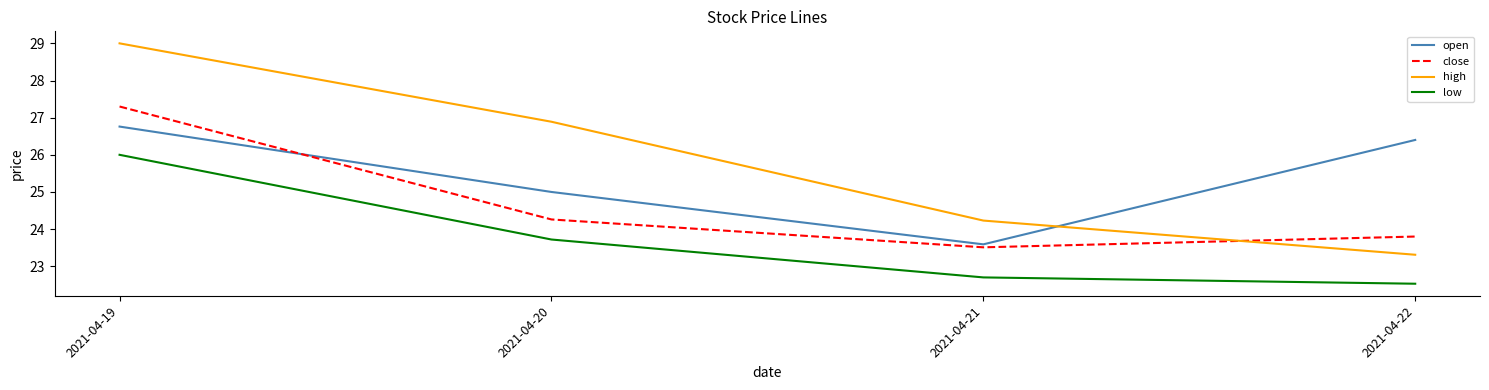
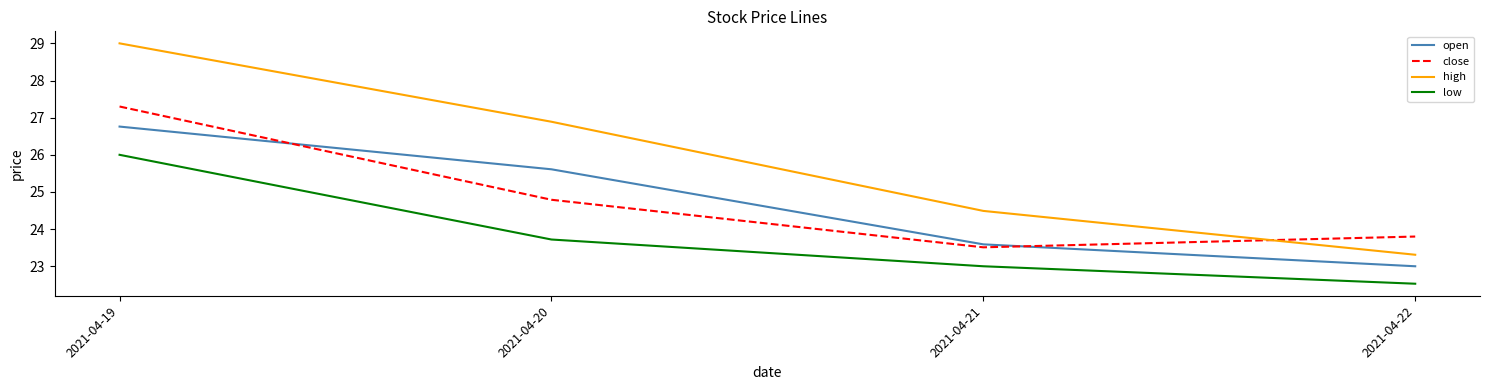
open, 2021-04-20: 25.0 -> 25.6
close, 2021-04-20: 24.3 -> 24.8
high, 2021-04-21: 24.2 -> 24.5
low, 2021-04-21: 22.7 -> 23.0
open, 2021-04-22: 26.4 -> 23.0
